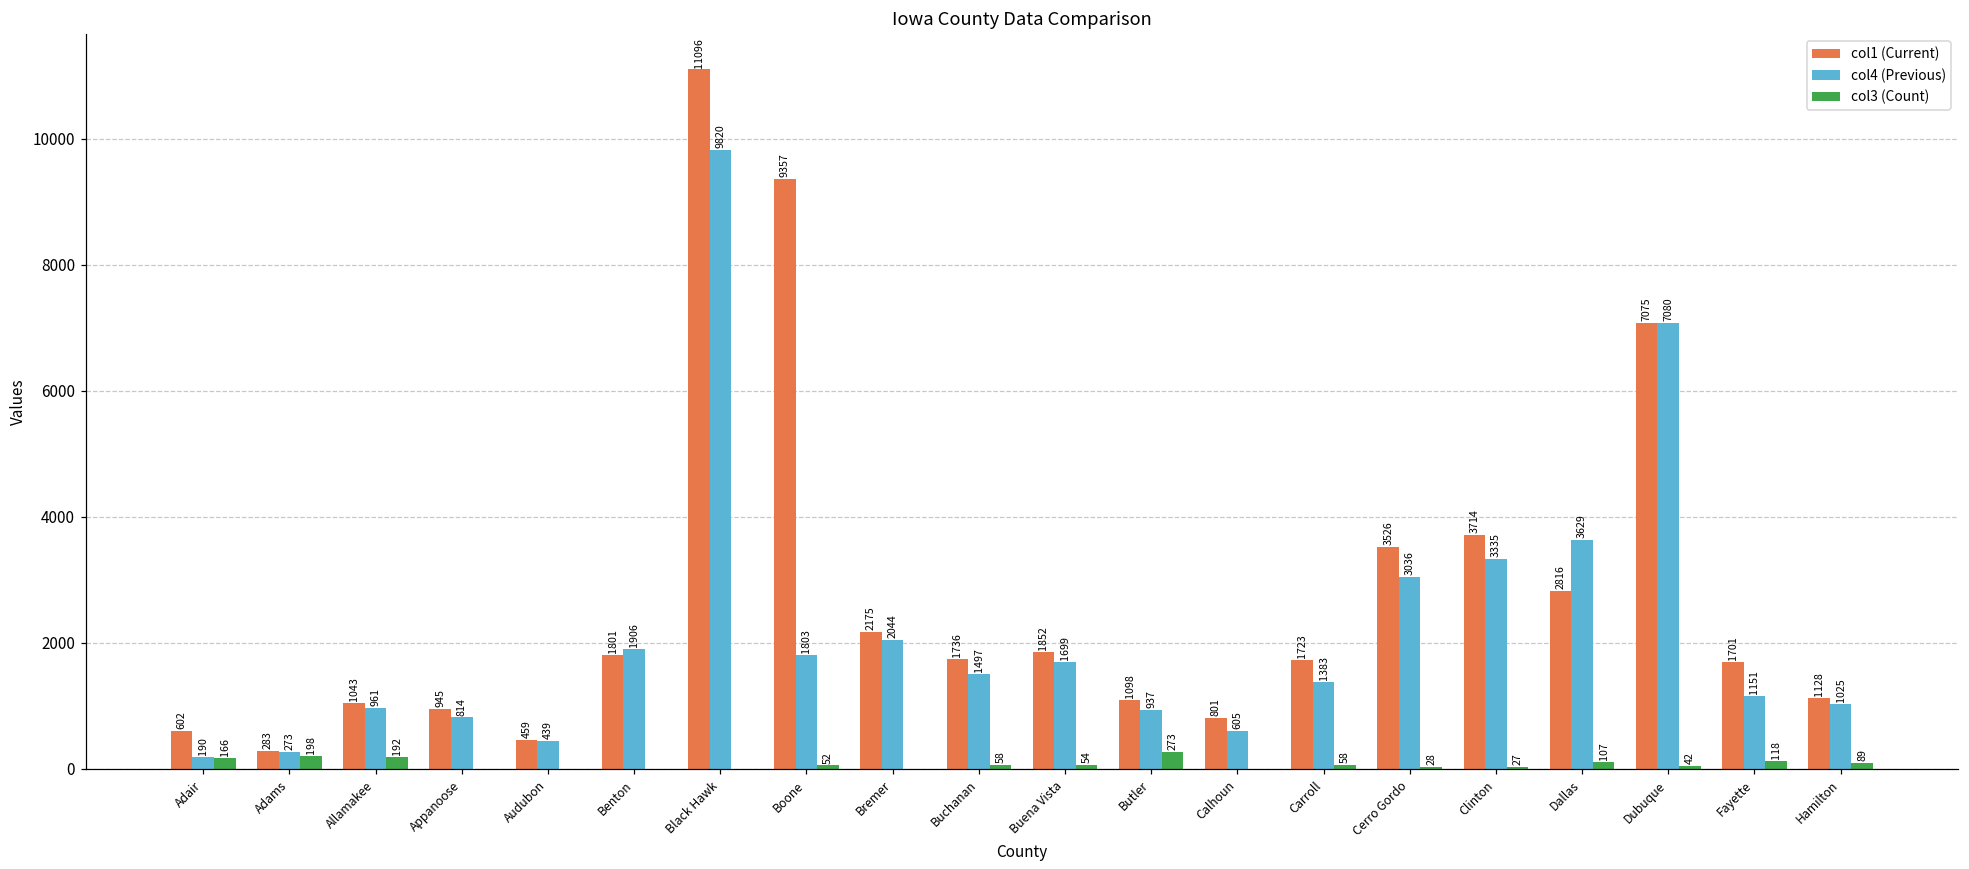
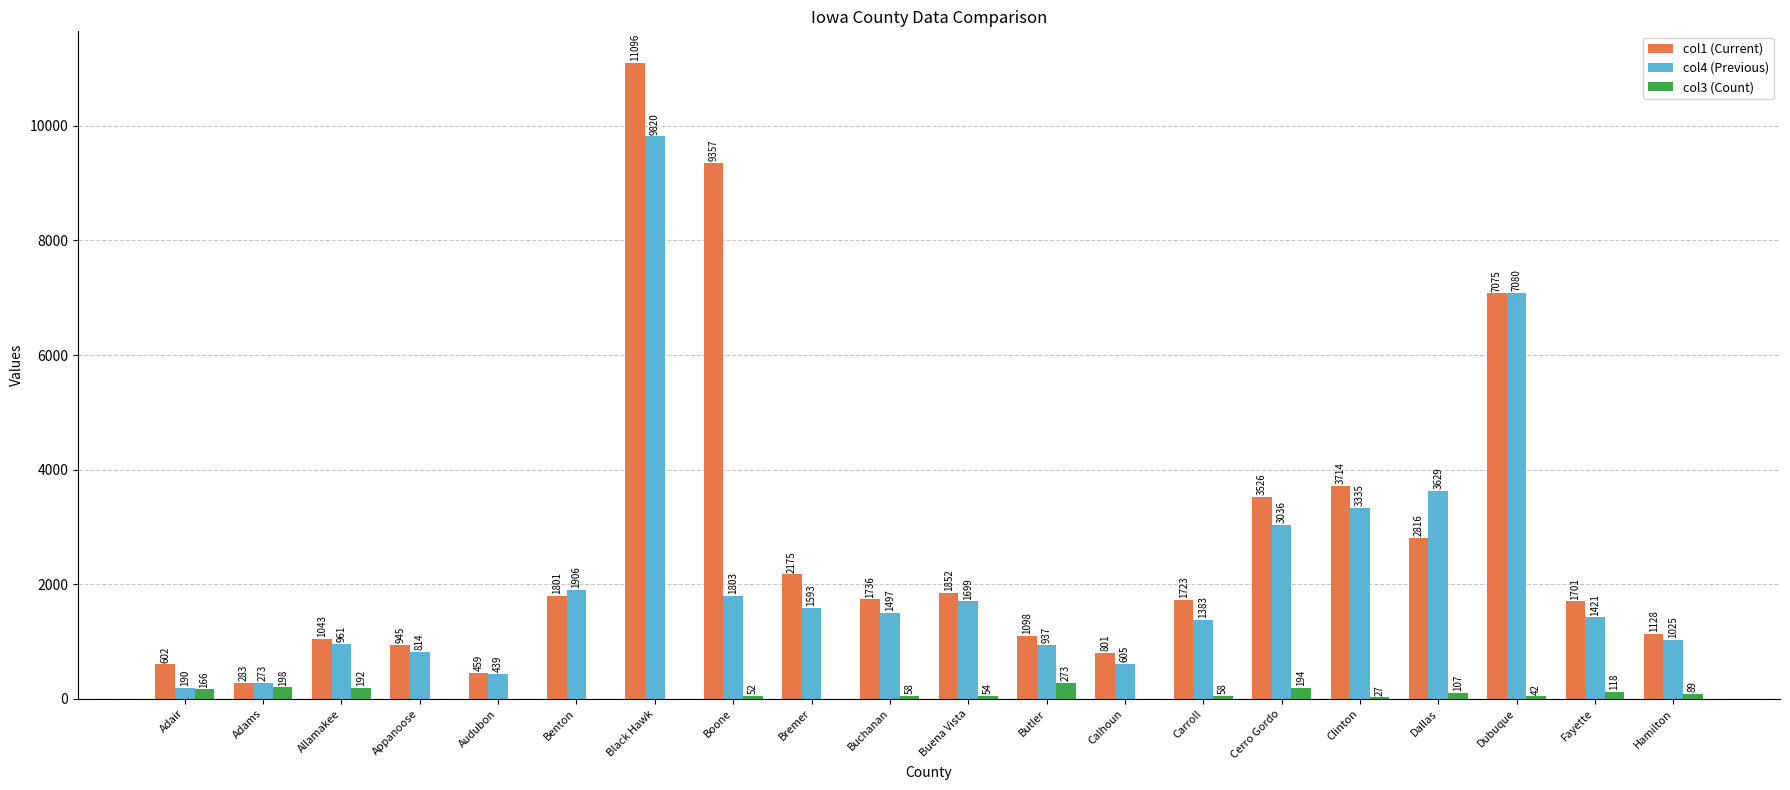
col4 (Previous), Bremer: 2044 -> 1593
col3 (Count), Cerro Gordo: 28 -> 194
col4 (Previous), Fayette: 1151 -> 1421
